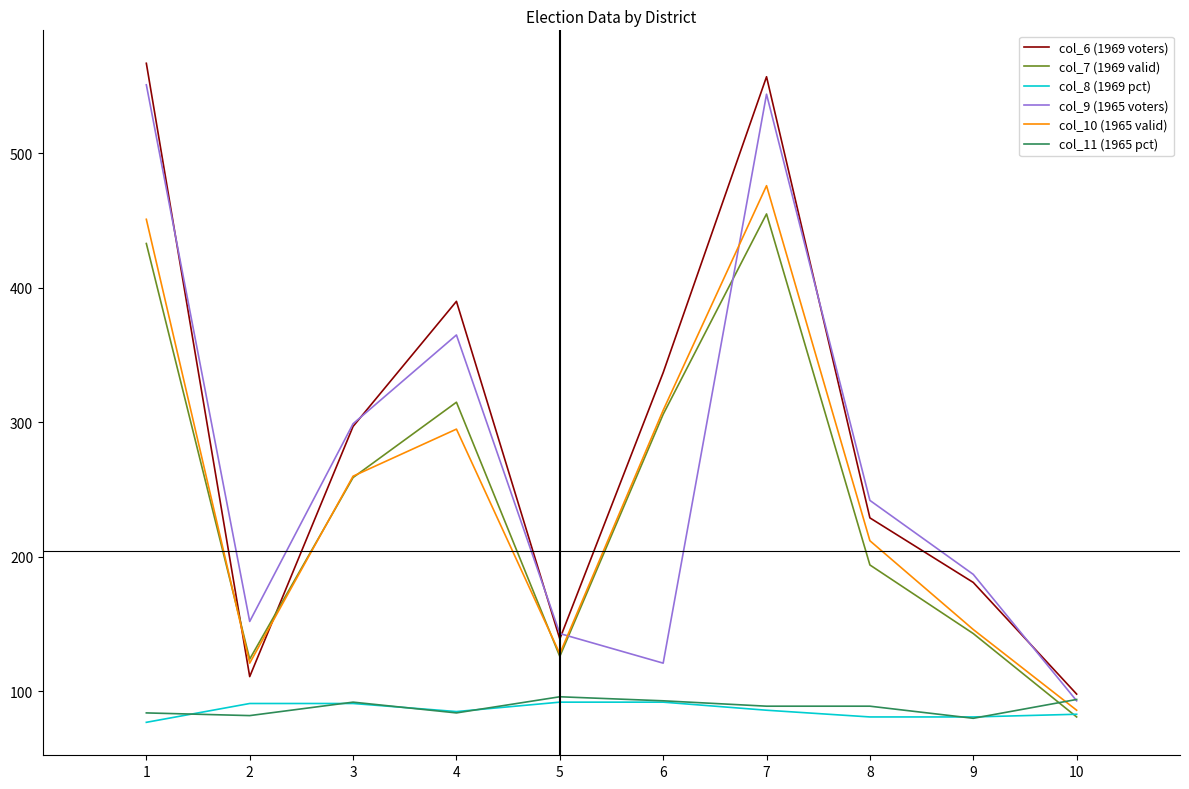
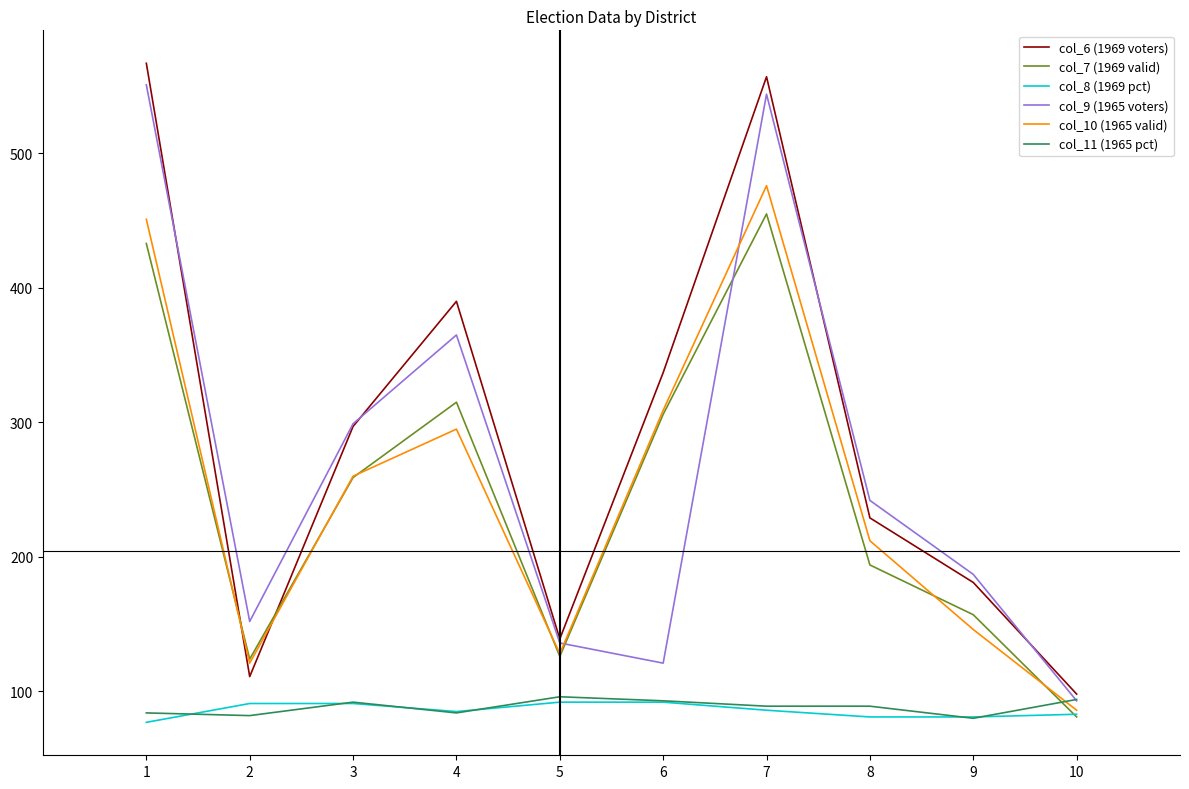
col_9 (1965 voters), 5: 143 -> 136
col_7 (1969 valid), 9: 143 -> 157
